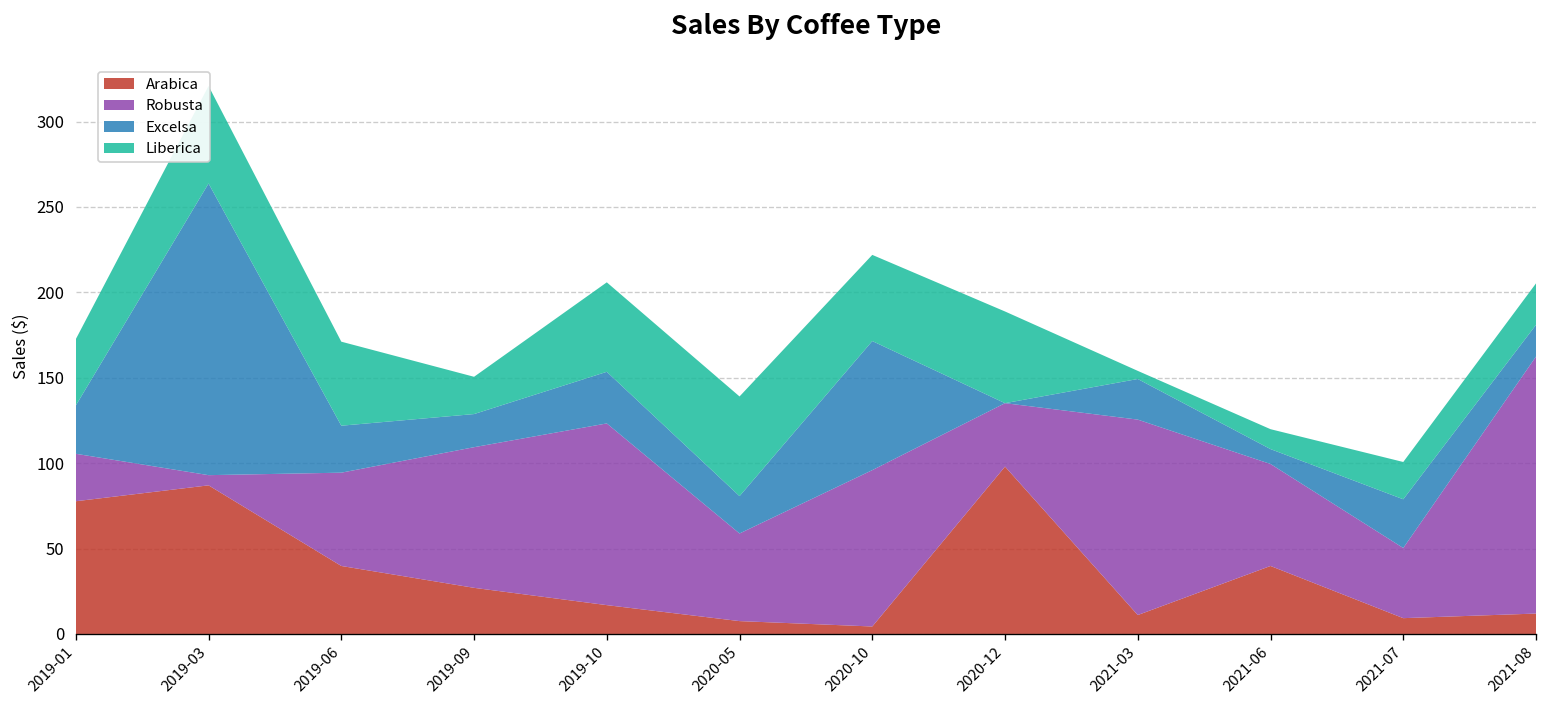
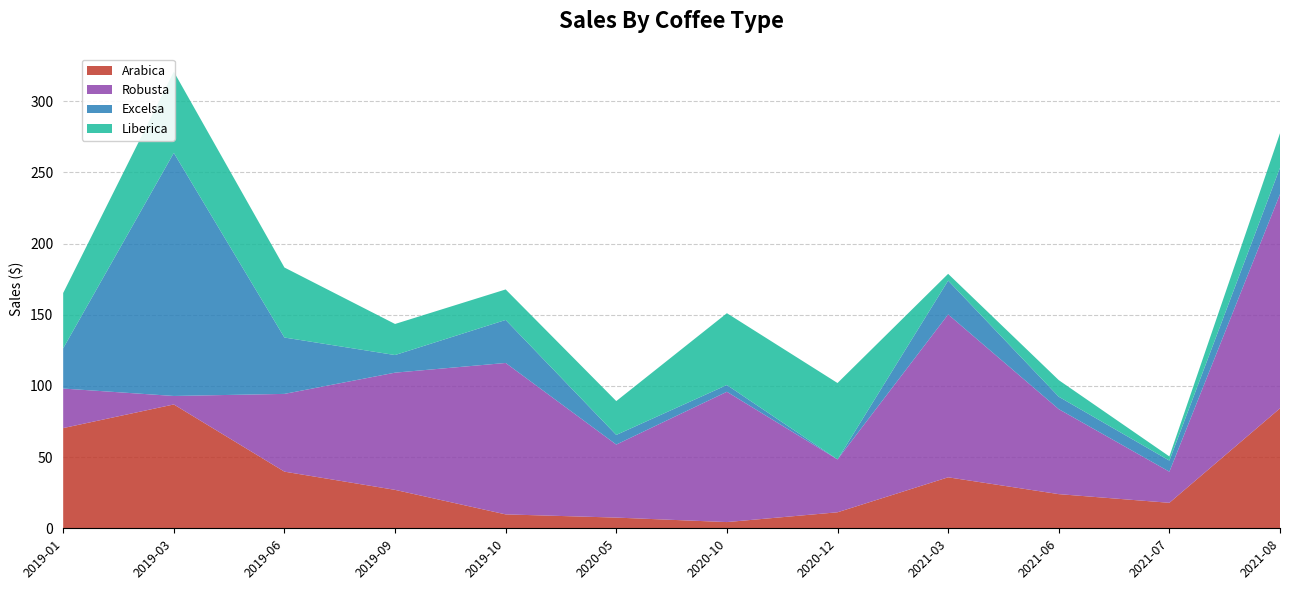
Arabica, 2019-01: 78 -> 70
Excelsa, 2019-06: 28 -> 40
Excelsa, 2019-09: 19 -> 12
Arabica, 2019-10: 17 -> 10
Liberica, 2019-10: 52 -> 21
Excelsa, 2020-05: 22 -> 7
Liberica, 2020-05: 58 -> 24
Excelsa, 2020-10: 76 -> 5
Arabica, 2020-12: 98 -> 11
Arabica, 2021-03: 11 -> 36
Arabica, 2021-06: 40 -> 24
Arabica, 2021-07: 9 -> 18
Robusta, 2021-07: 41 -> 22
Excelsa, 2021-07: 29 -> 8
Liberica, 2021-07: 22 -> 3
Arabica, 2021-08: 12 -> 84
